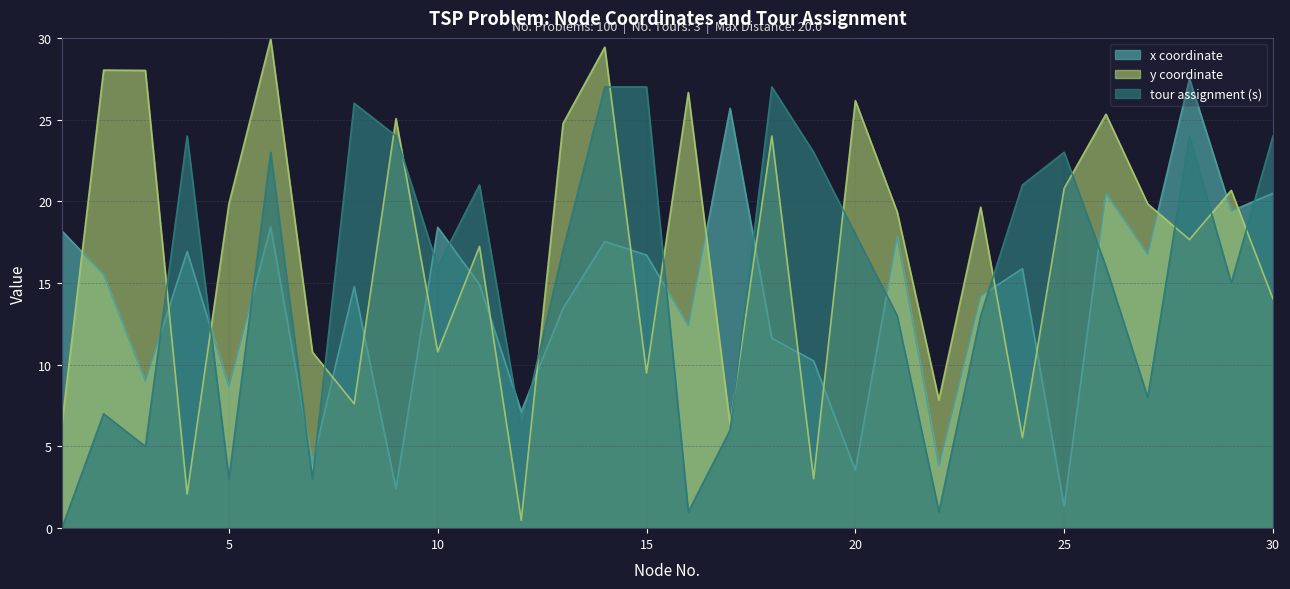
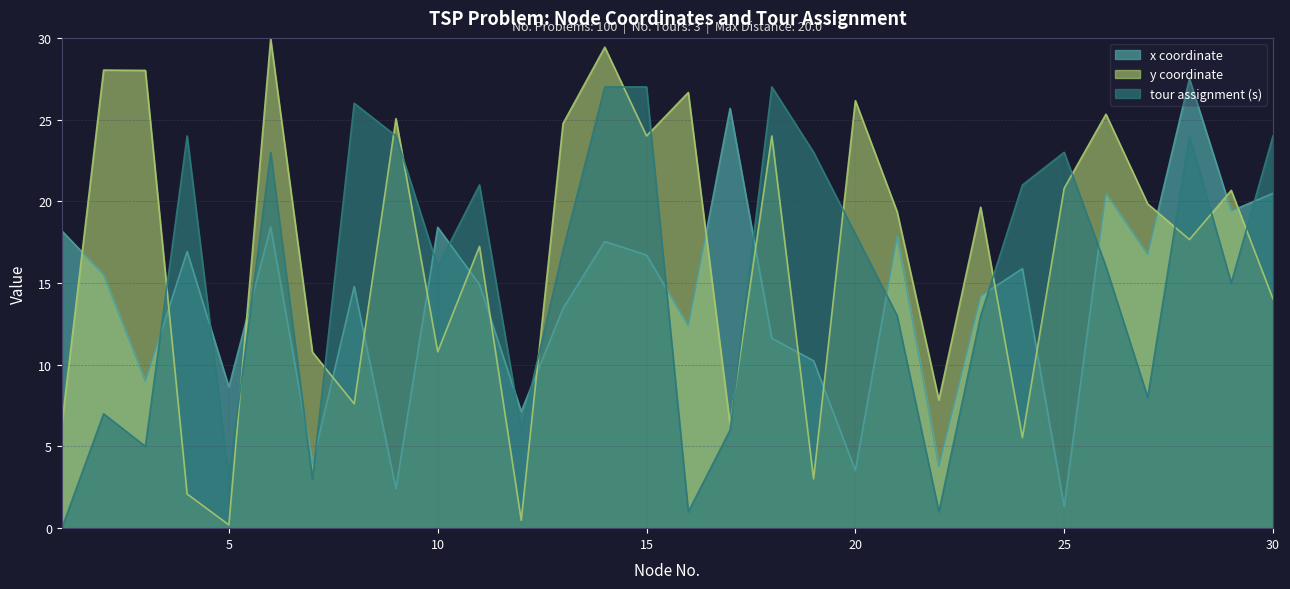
y coordinate, 5: 19.9 -> 0.2
y coordinate, 15: 9.5 -> 24.0
